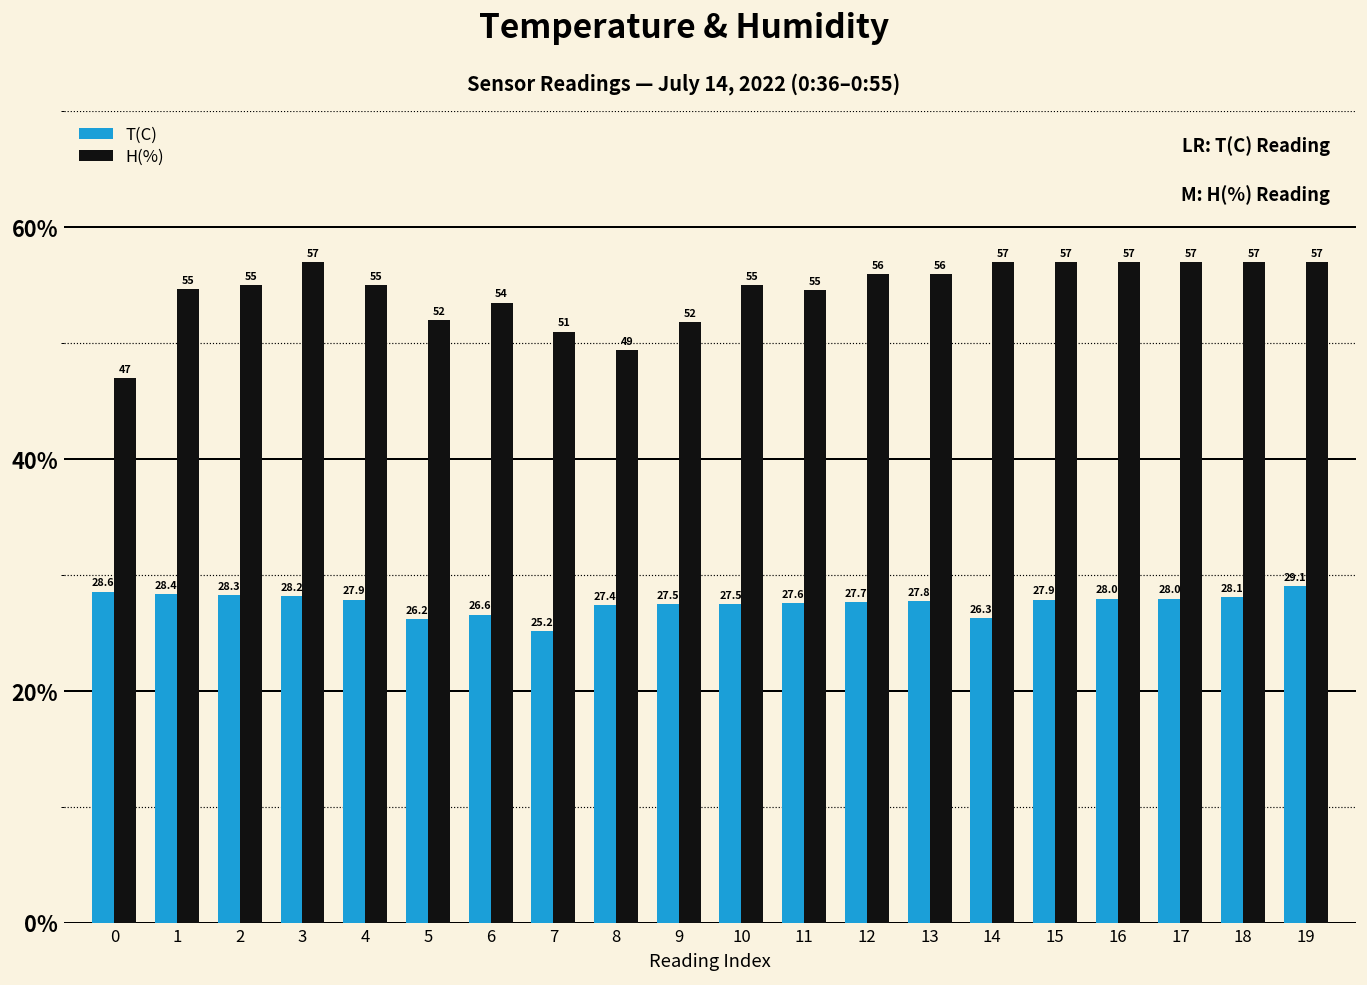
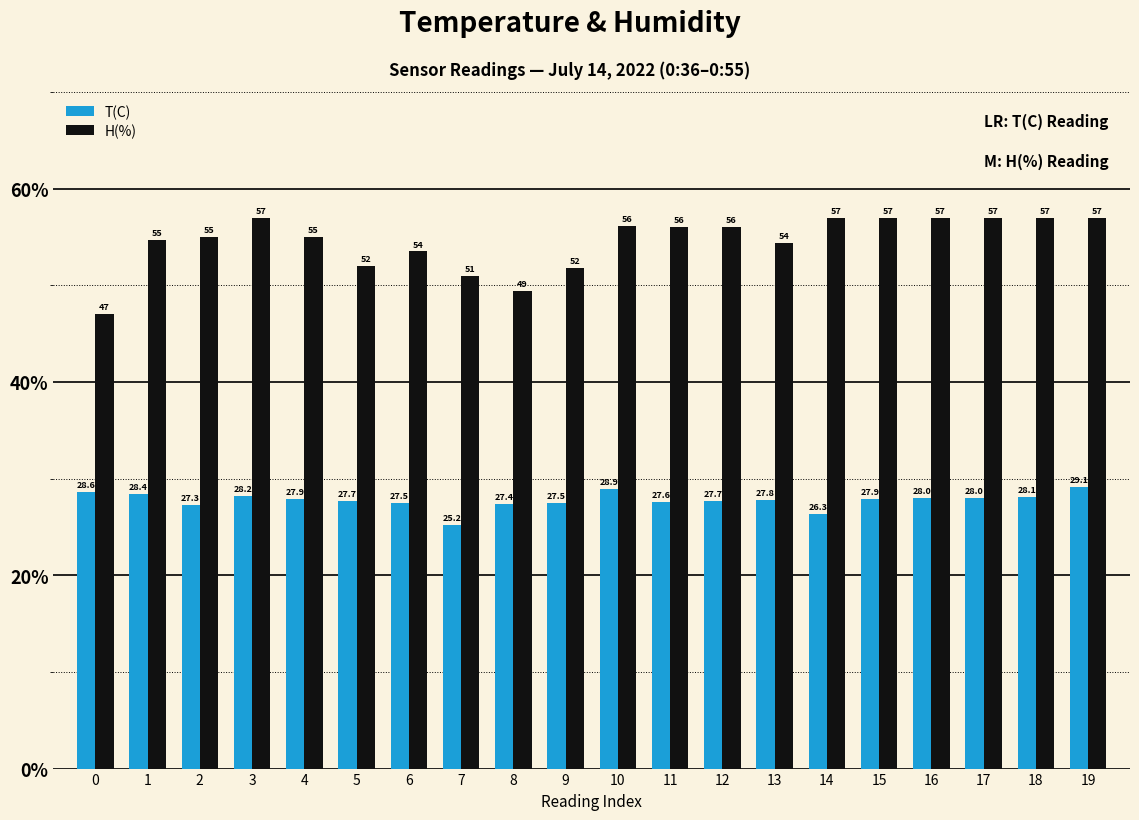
T(C), 2: 28.3 -> 27.3
T(C), 5: 26.2 -> 27.7
T(C), 6: 26.6 -> 27.5
T(C), 10: 27.5 -> 28.9
H(%), 10: 55 -> 56
H(%), 11: 55 -> 56
H(%), 13: 56 -> 54
